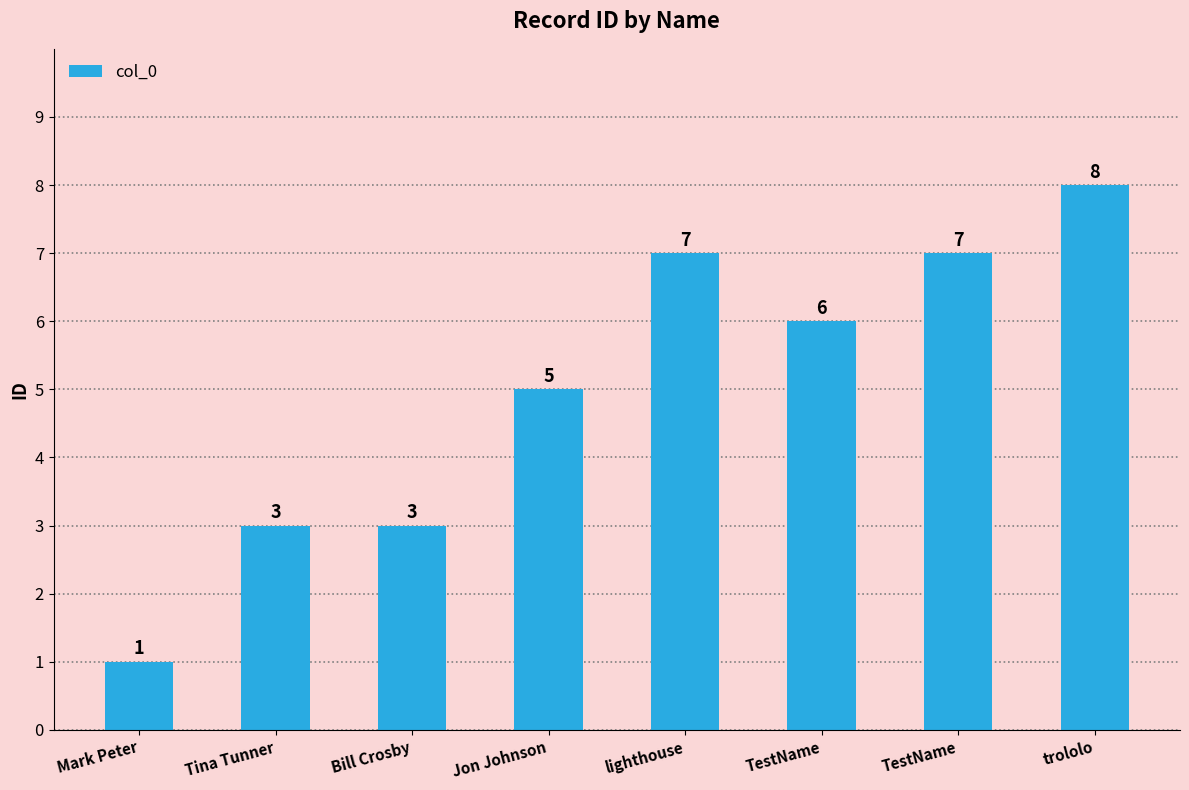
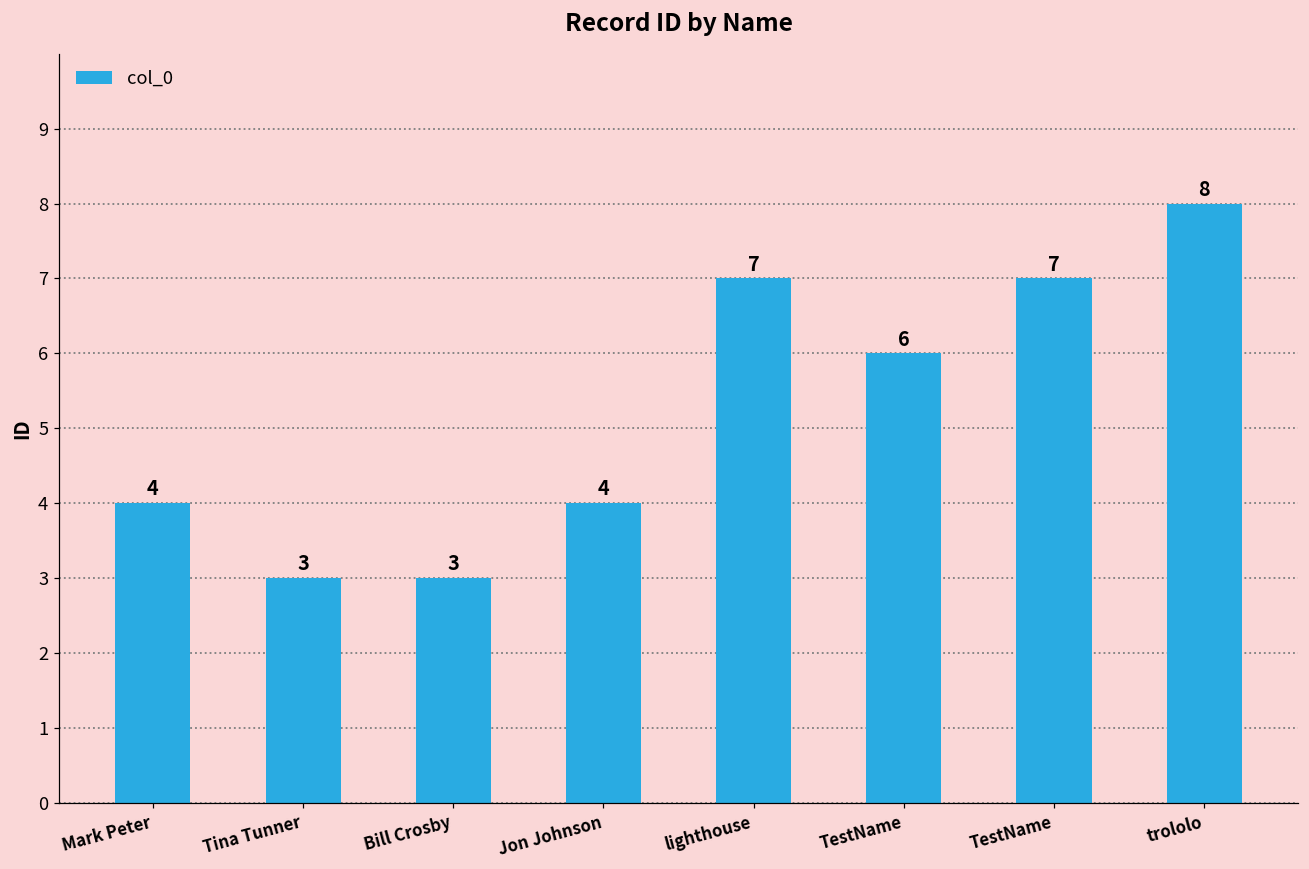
Mark Peter: 1 -> 4
Jon Johnson: 5 -> 4
